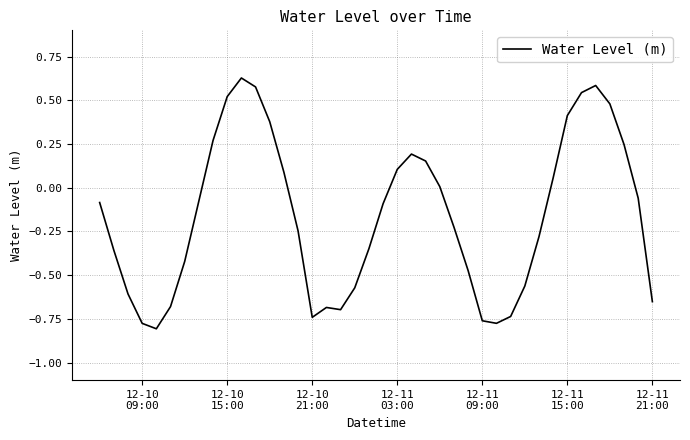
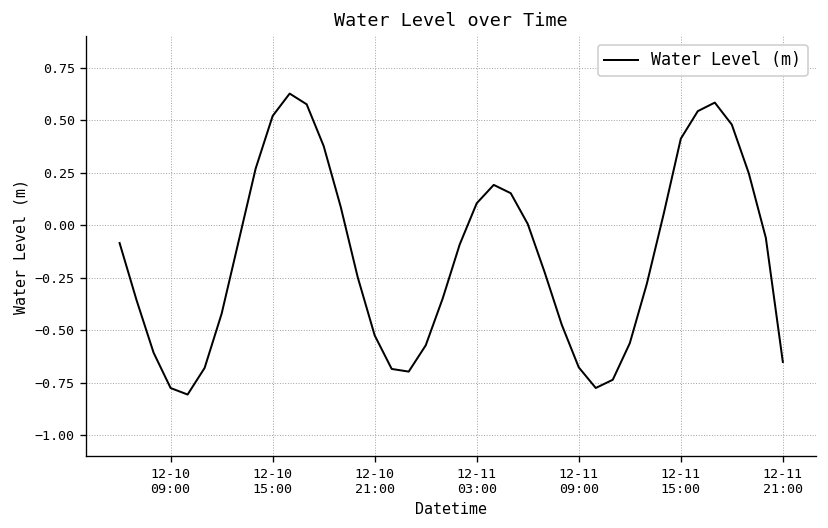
12-10 21:00: -0.74 -> -0.52
12-11 09:00: -0.76 -> -0.68
